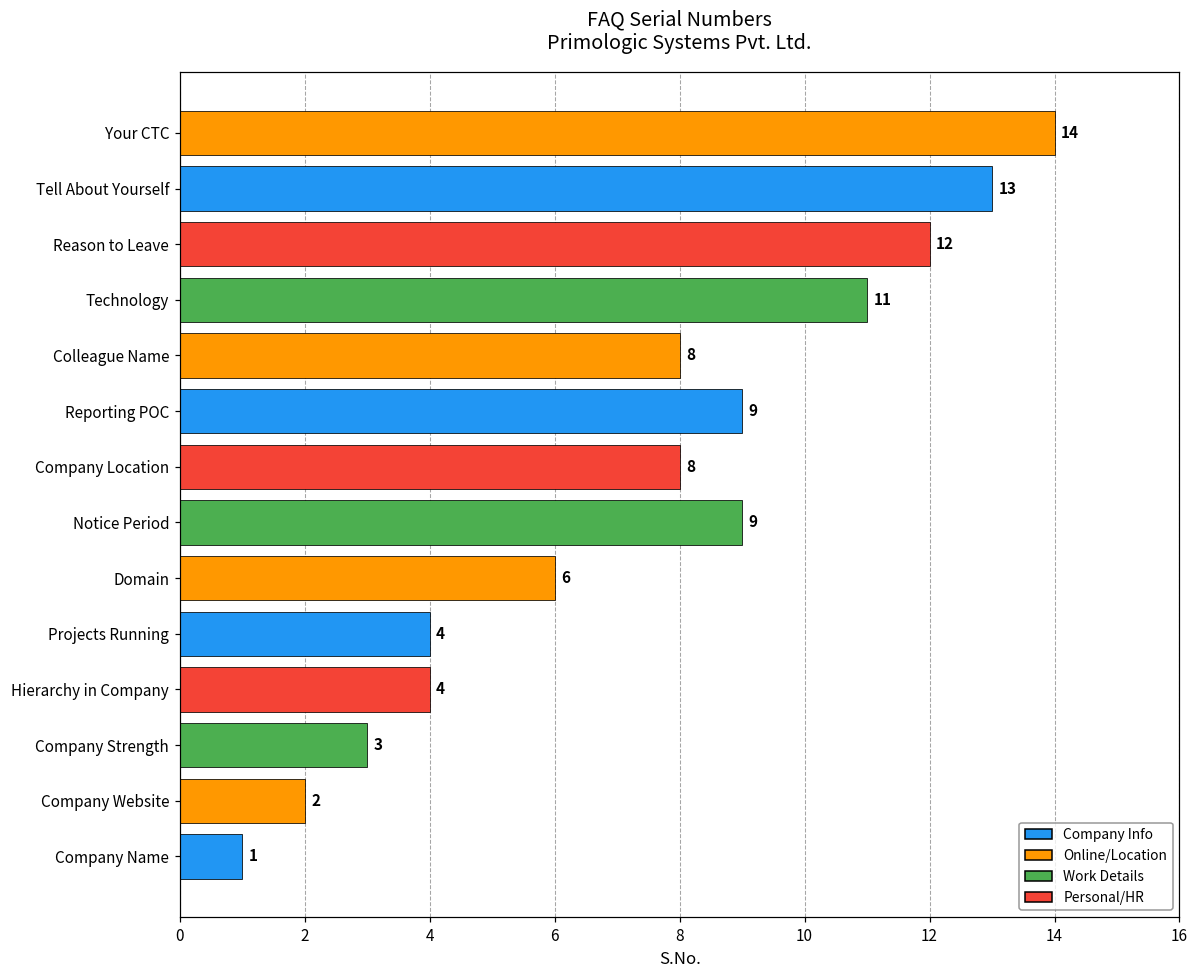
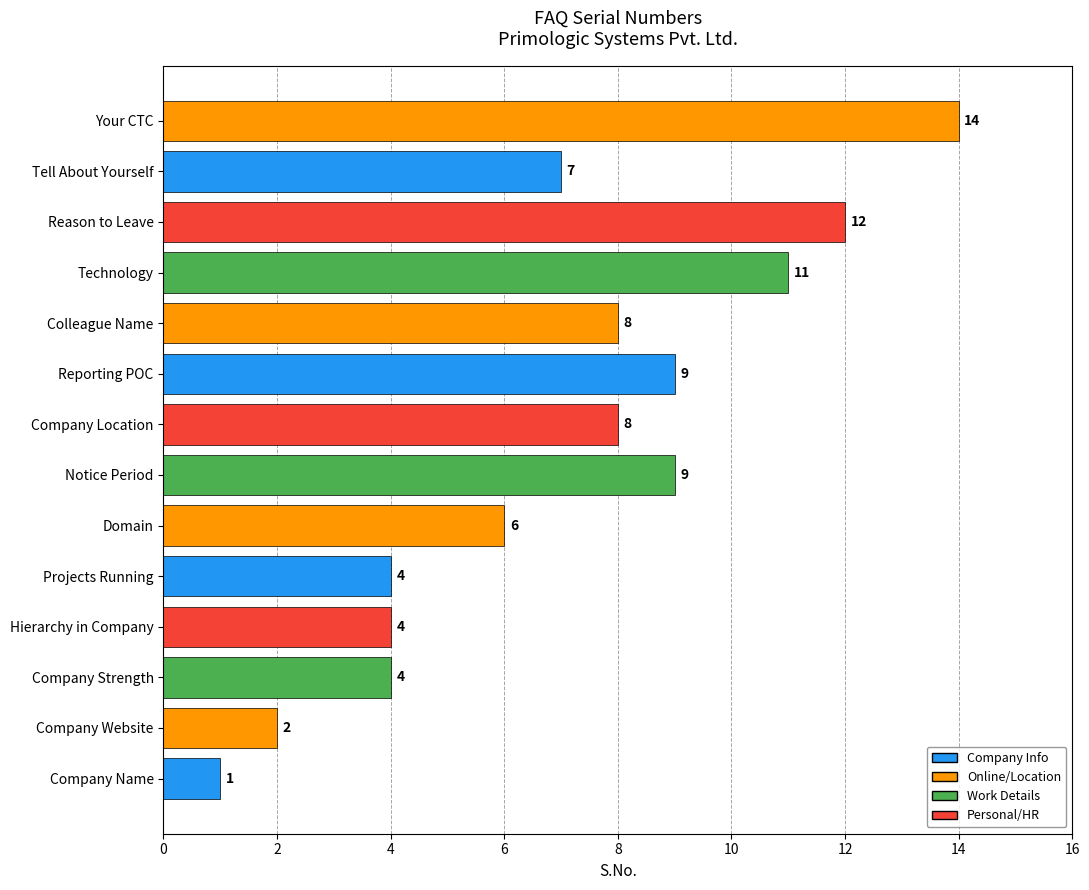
Tell About Yourself: 13 -> 7
Company Strength: 3 -> 4
